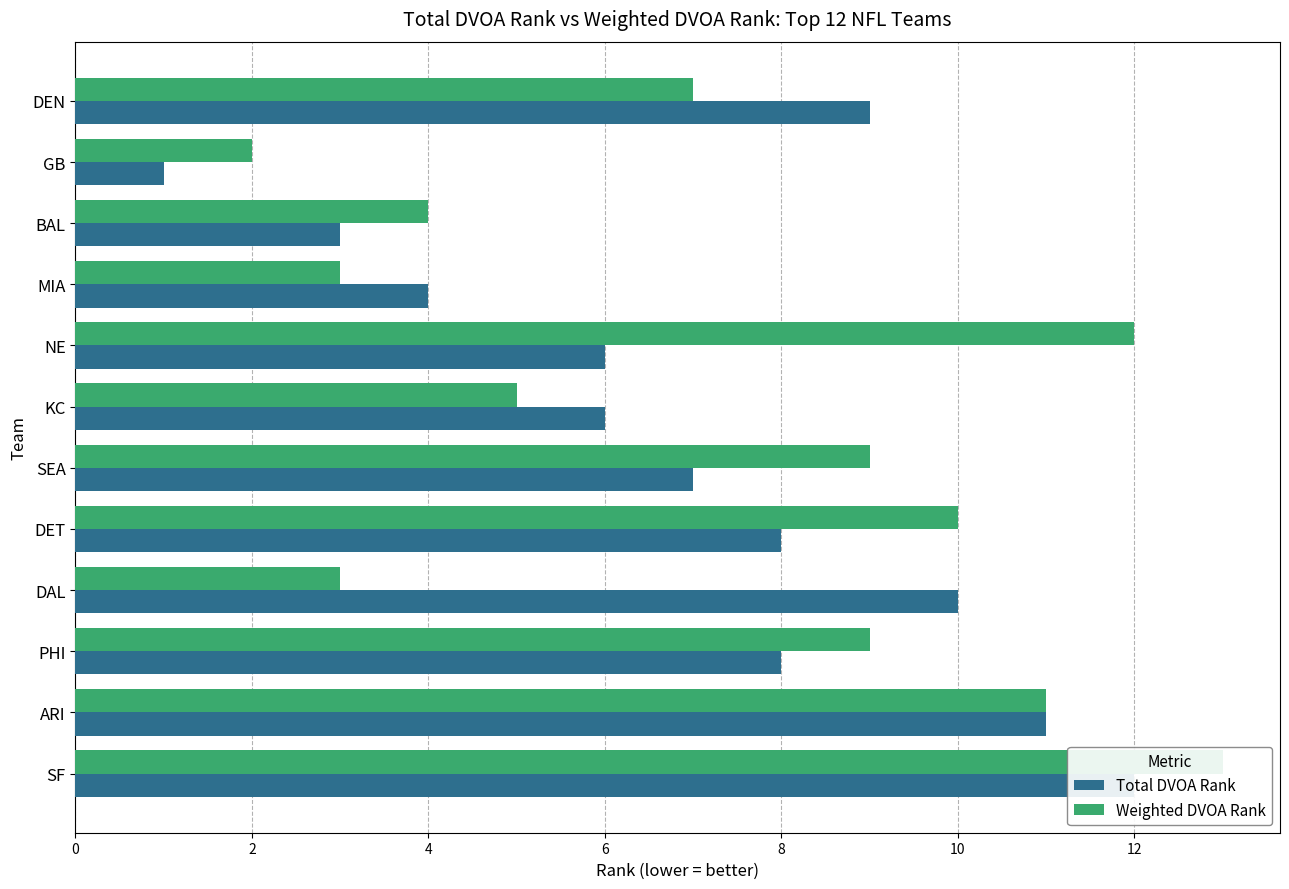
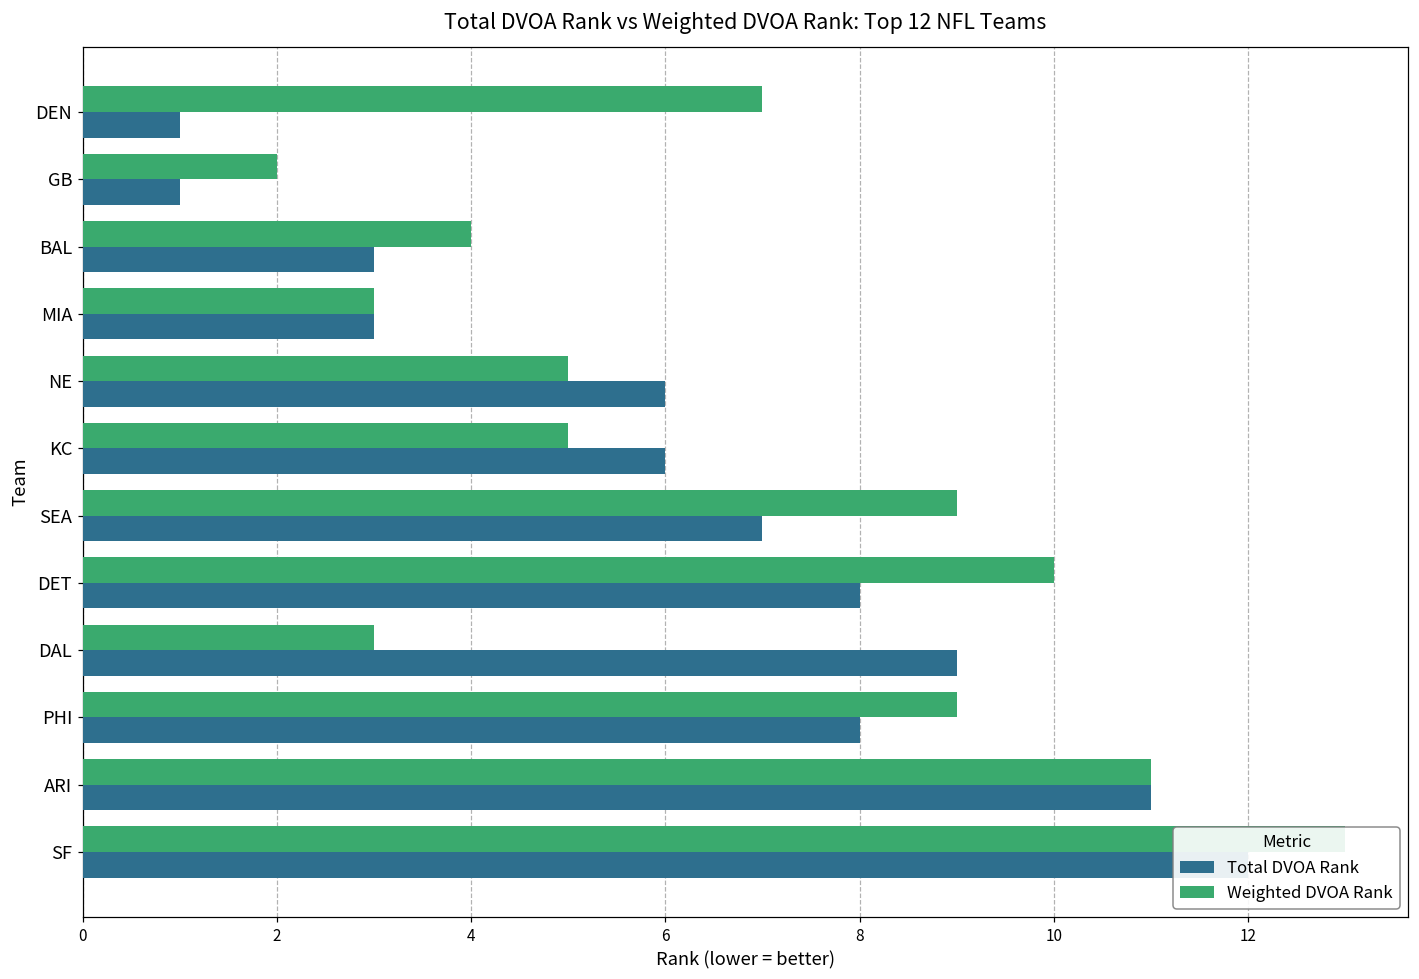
Total DVOA Rank, DEN: 9 -> 1
Total DVOA Rank, MIA: 4 -> 3
Weighted DVOA Rank, NE: 12 -> 5
Total DVOA Rank, DAL: 10 -> 9
